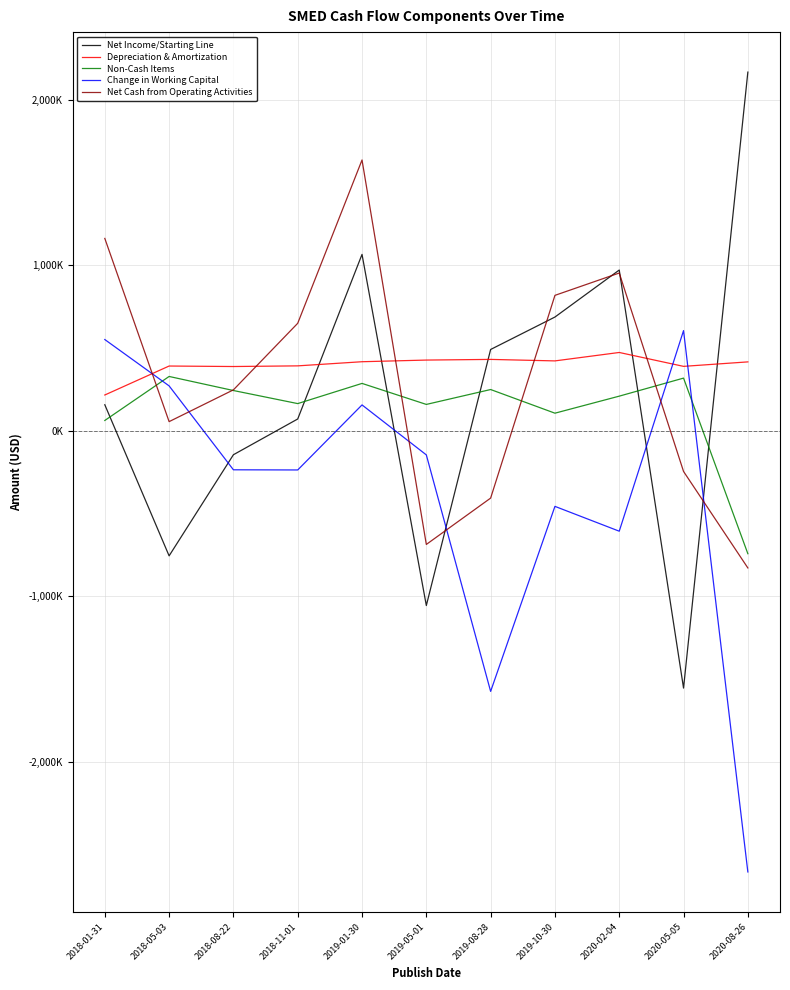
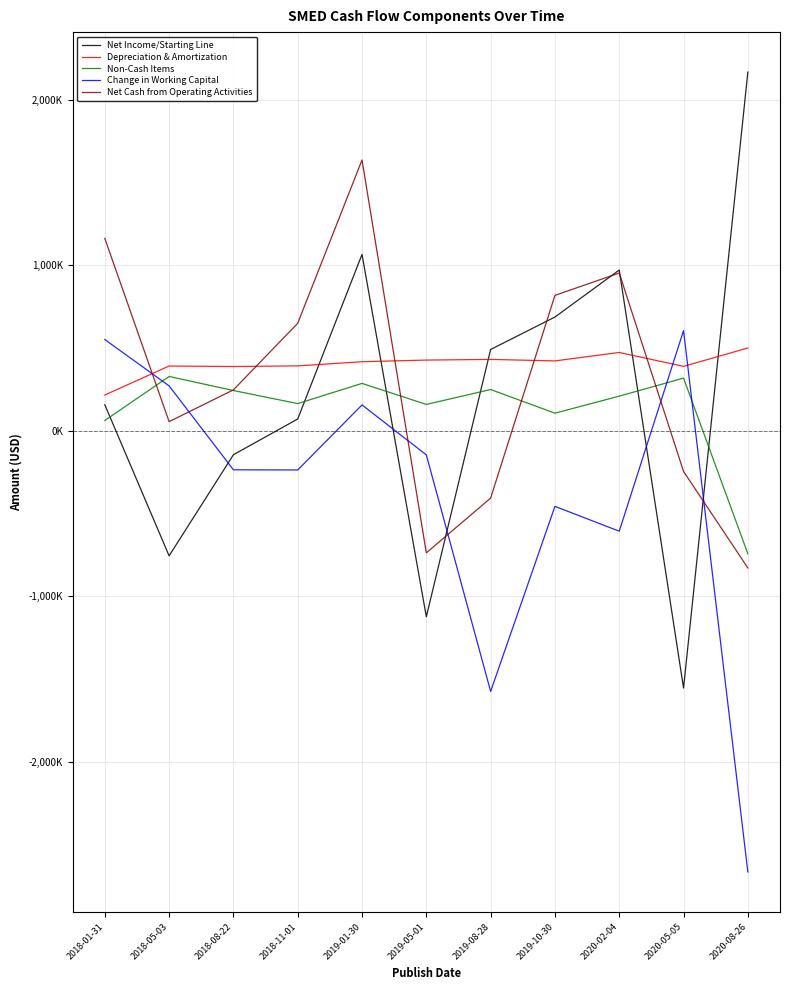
Net Income/Starting Line, 2019-05-01: -1,060,000 -> -1,130,000
Net Cash from Operating Activities, 2019-05-01: -690,000 -> -740,000
Depreciation & Amortization, 2020-08-26: 420,000 -> 500,000
